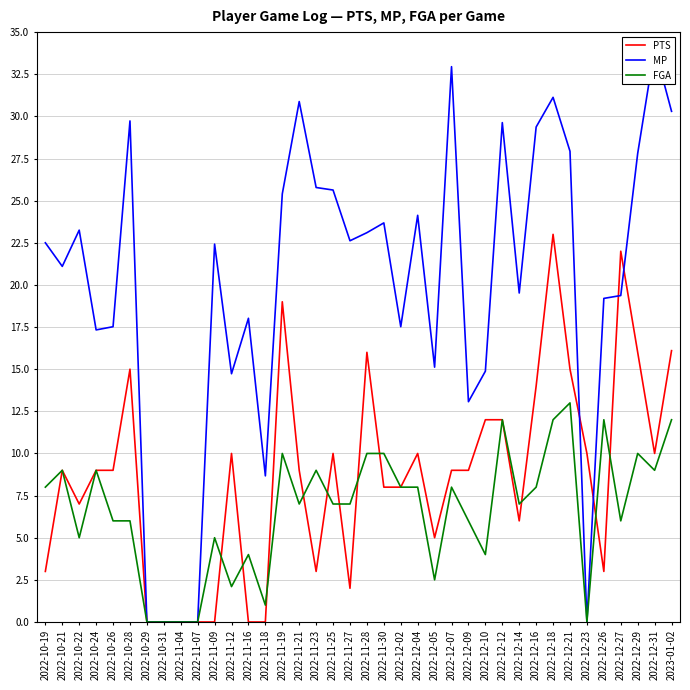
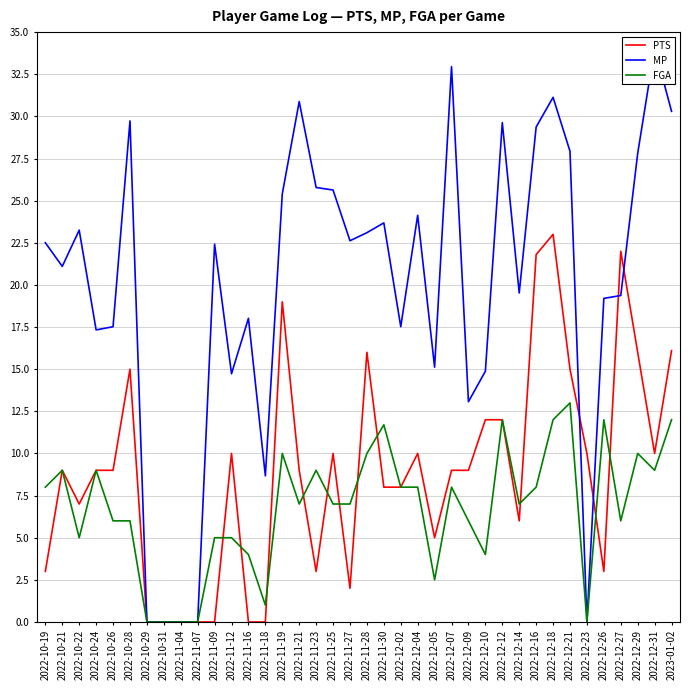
FGA, 2022-11-12: 2.1 -> 5.0
FGA, 2022-11-30: 10.0 -> 11.7
PTS, 2022-12-16: 14.0 -> 21.8
